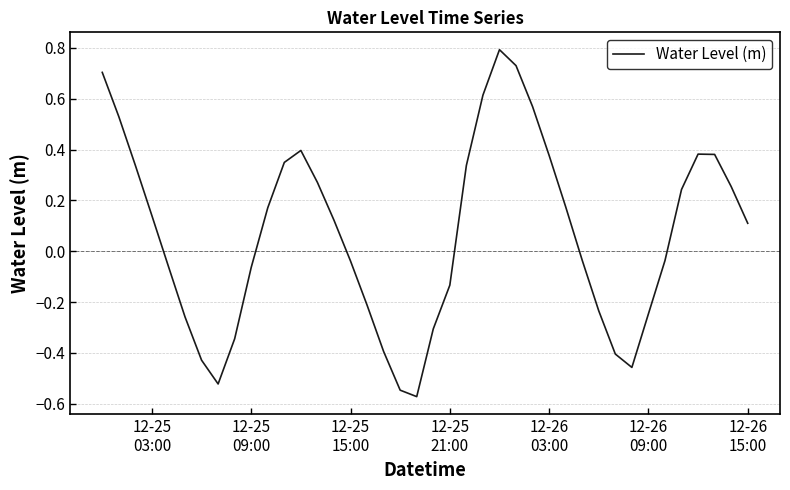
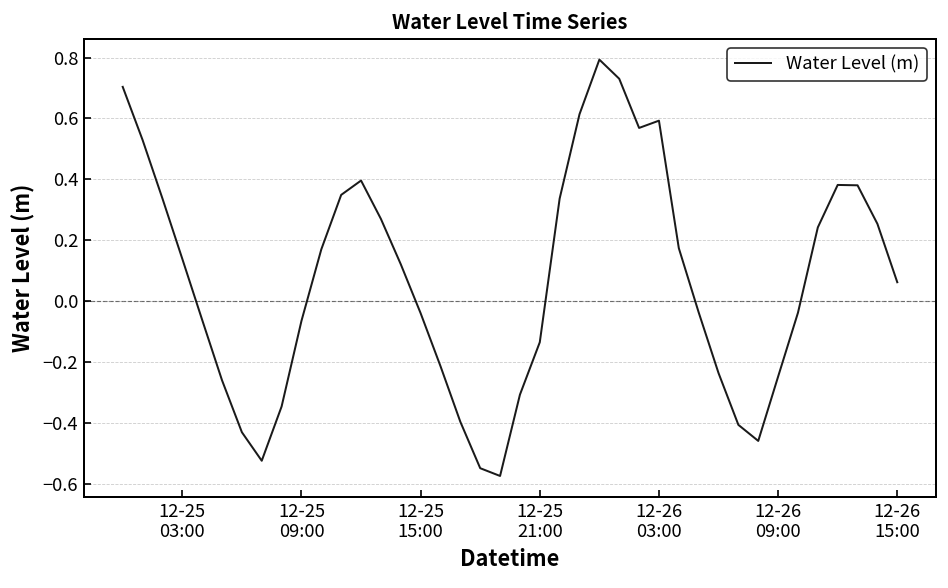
12-26 03:00: 0.38 -> 0.59
12-26 15:00: 0.11 -> 0.06
